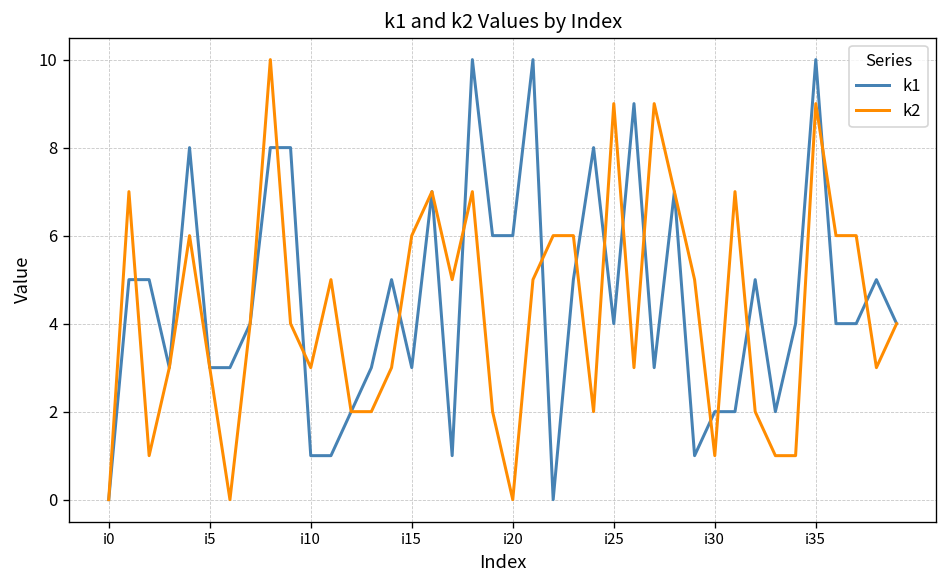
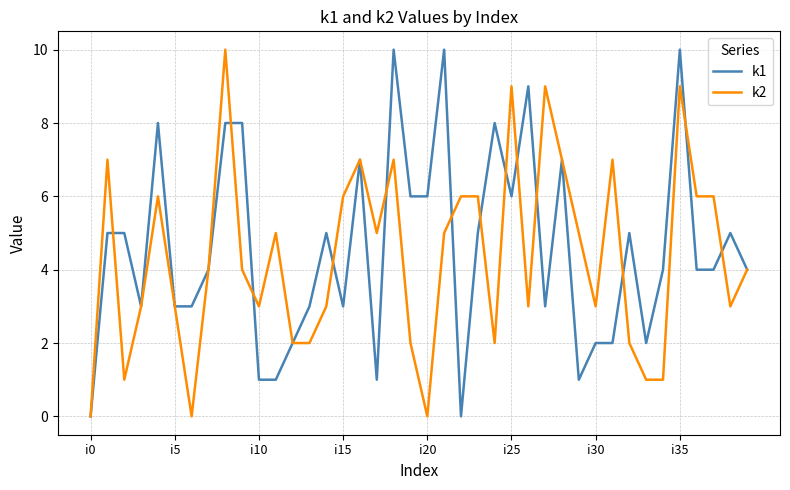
k1, i25: 4 -> 6
k2, i30: 1 -> 3
